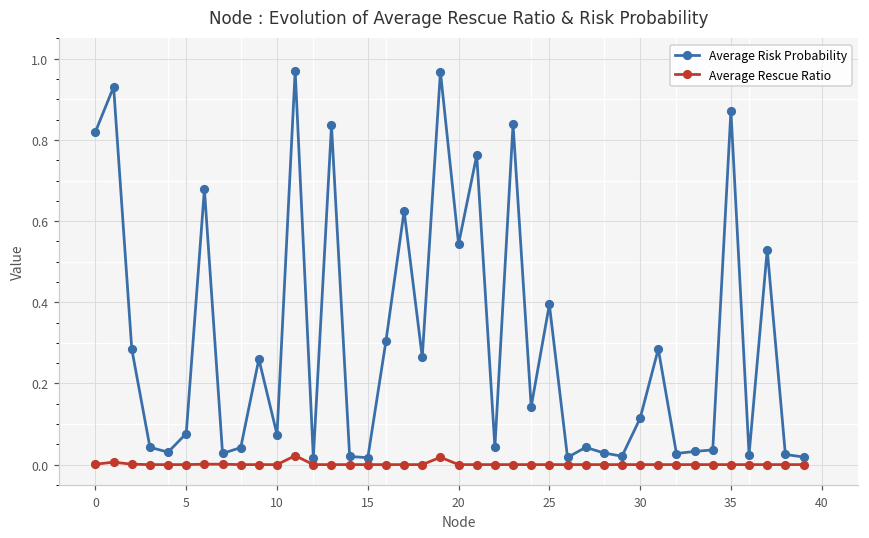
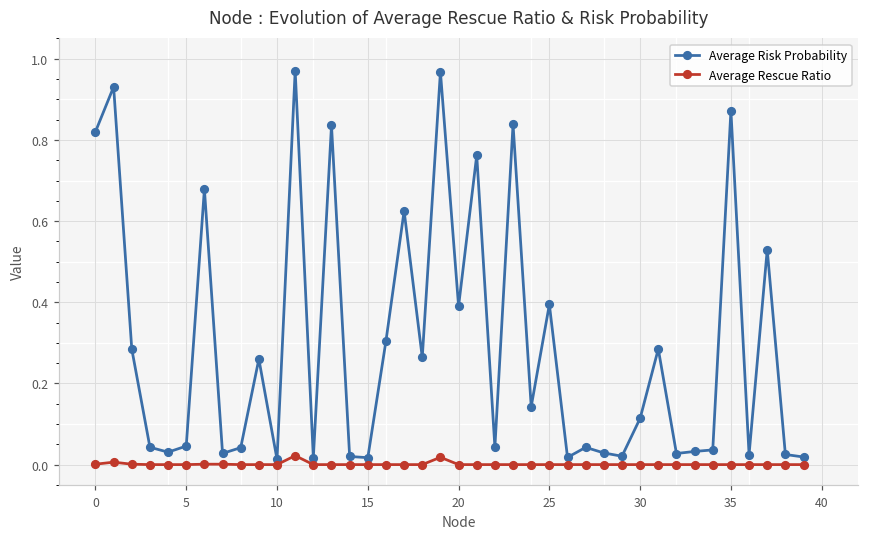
Average Risk Probability, 5: 0.08 -> 0.05
Average Risk Probability, 10: 0.07 -> 0.01
Average Risk Probability, 20: 0.54 -> 0.39
